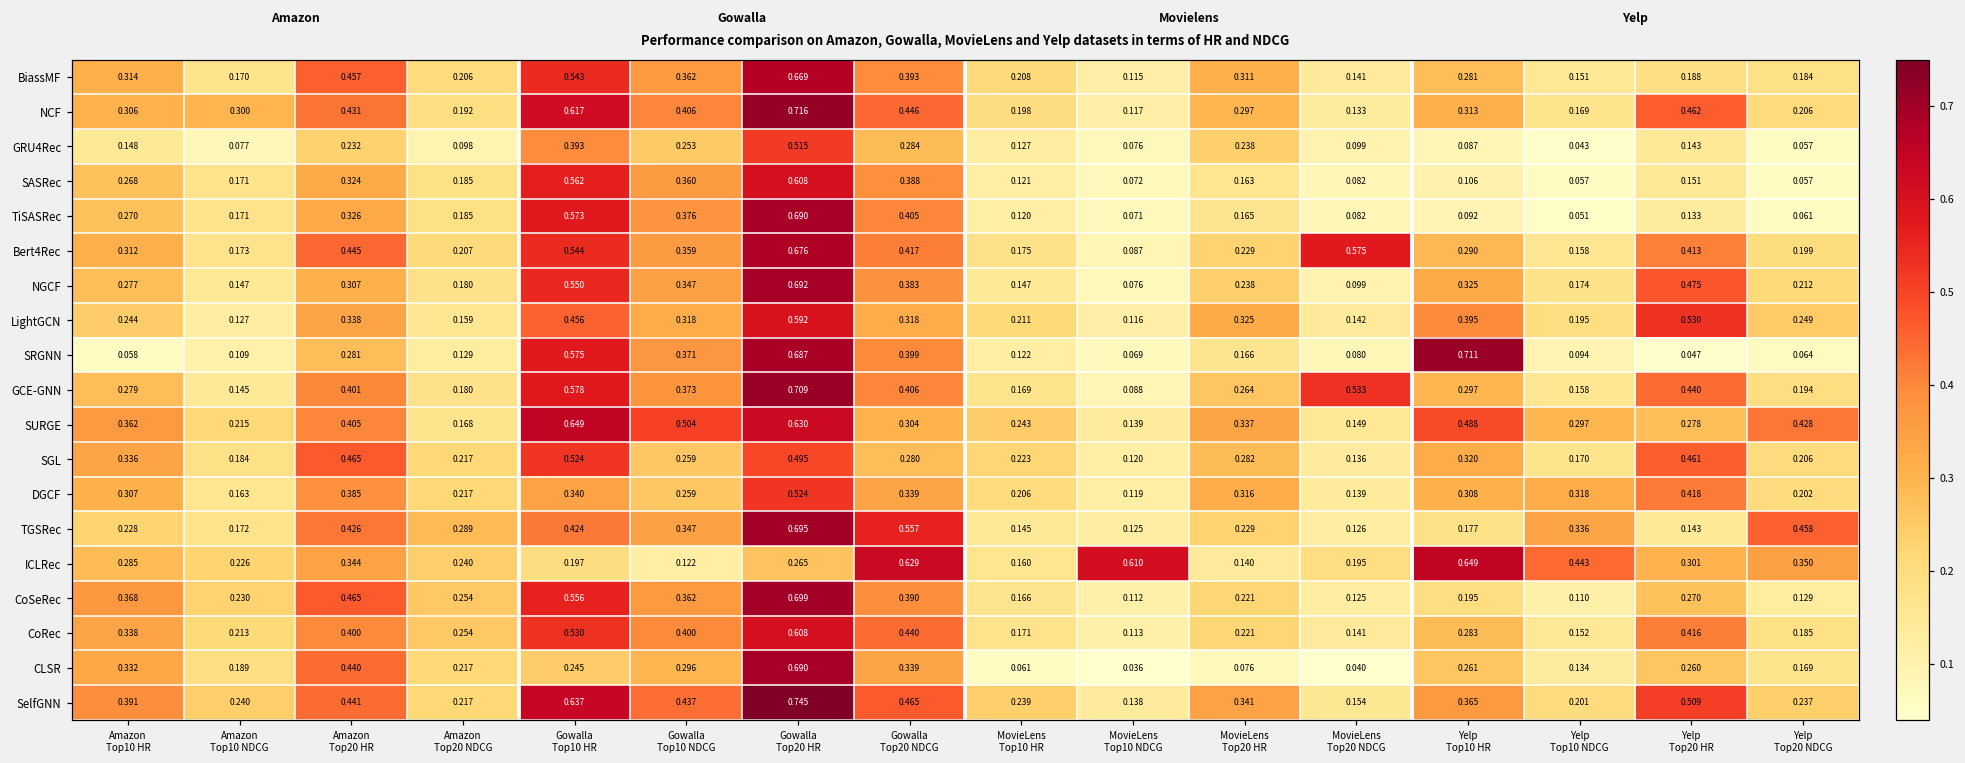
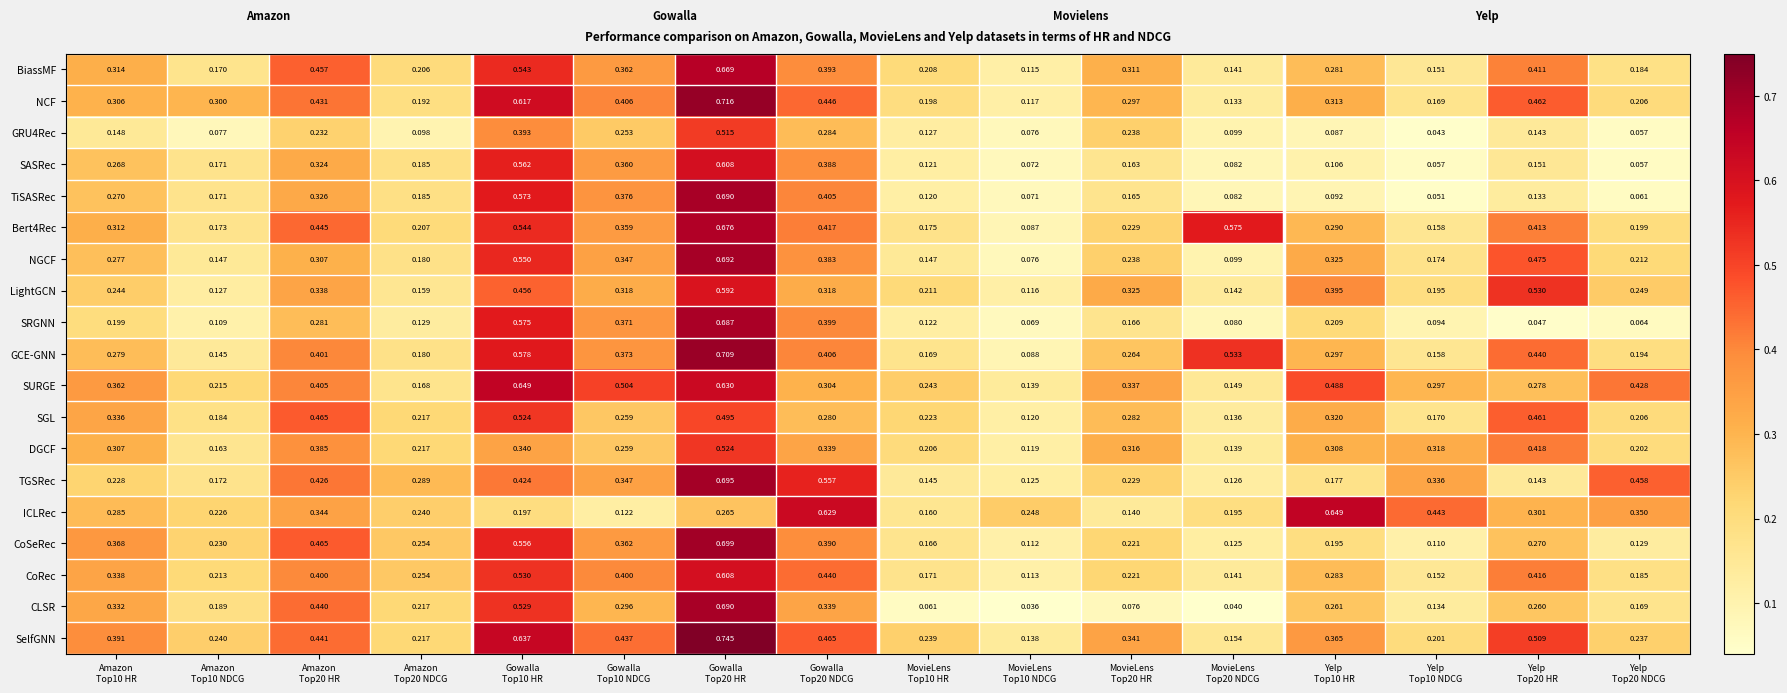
BiassMF, Yelp Top20 HR: 0.188 -> 0.411
SRGNN, Amazon Top10 HR: 0.058 -> 0.199
SRGNN, Yelp Top10 HR: 0.711 -> 0.209
ICLRec, MovieLens Top10 NDCG: 0.610 -> 0.248
CLSR, Gowalla Top10 HR: 0.245 -> 0.529
